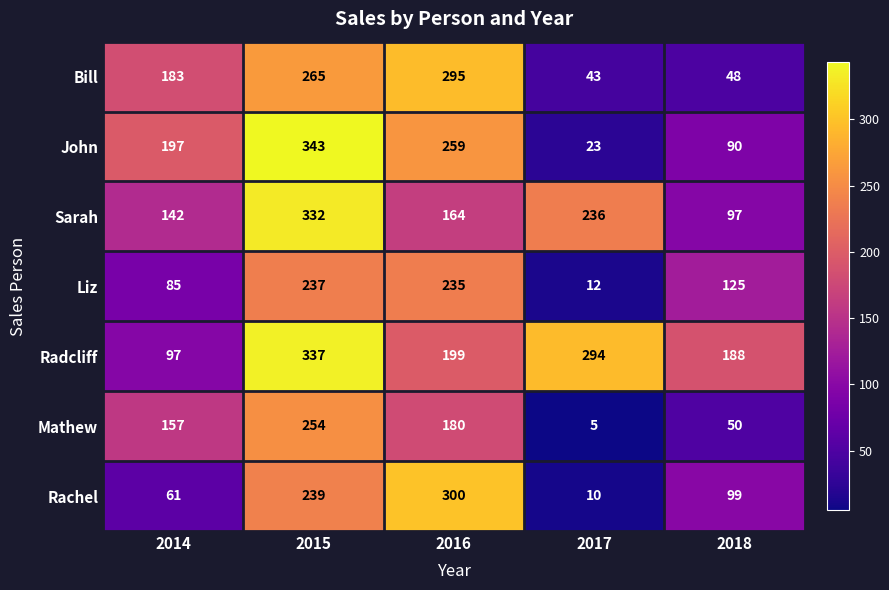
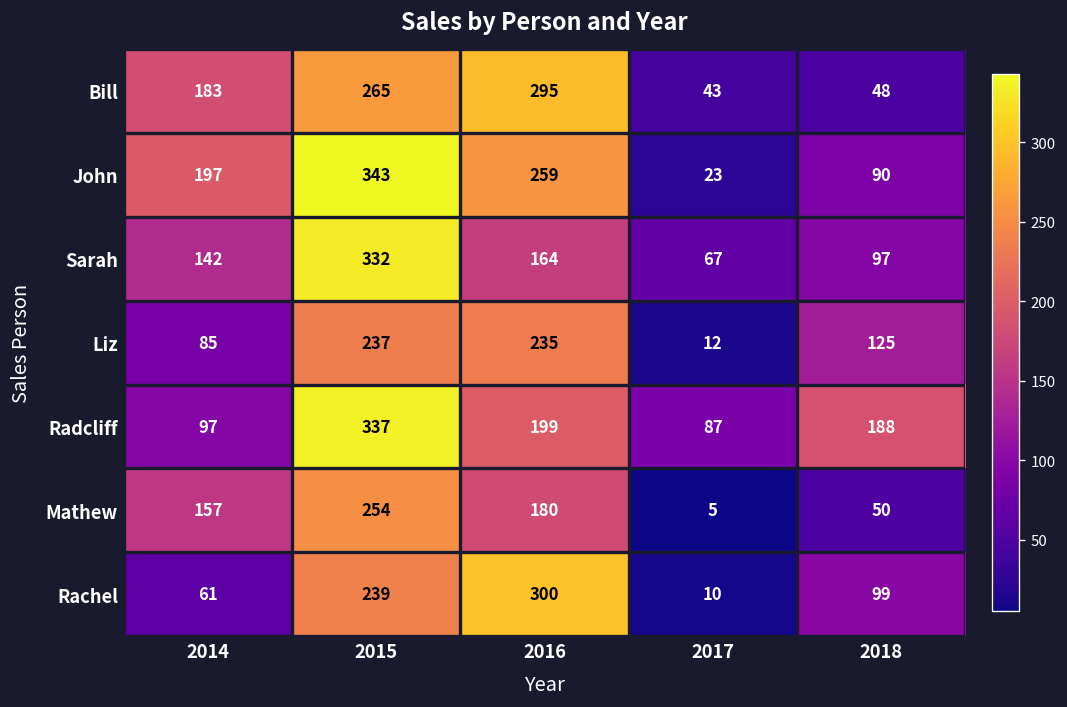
Sarah, 2017: 236 -> 67
Radcliff, 2017: 294 -> 87
